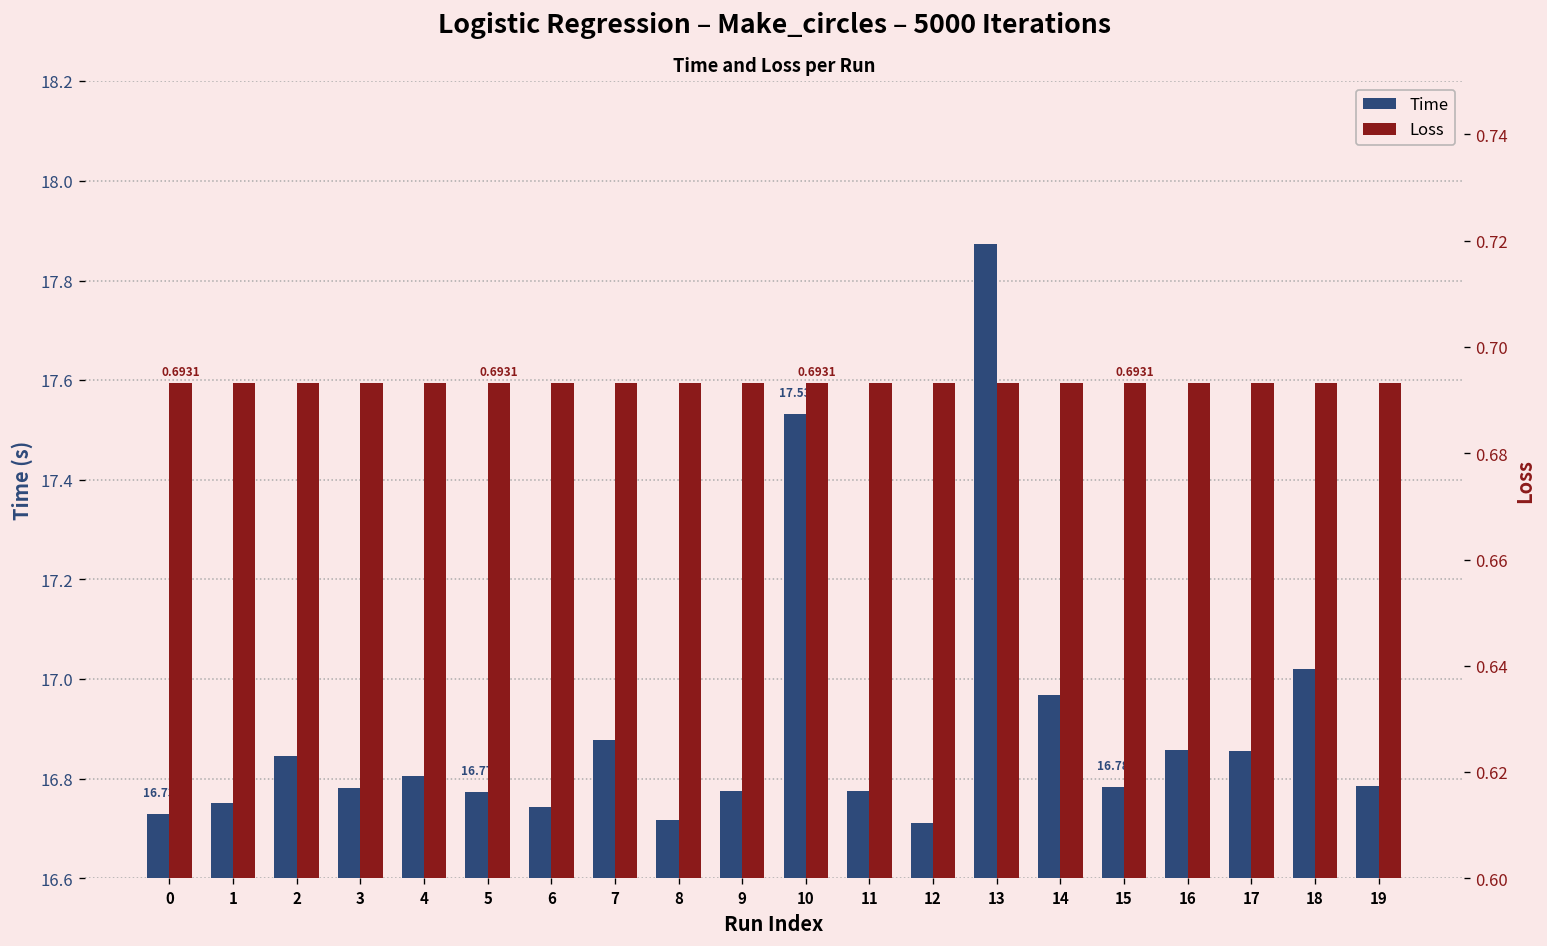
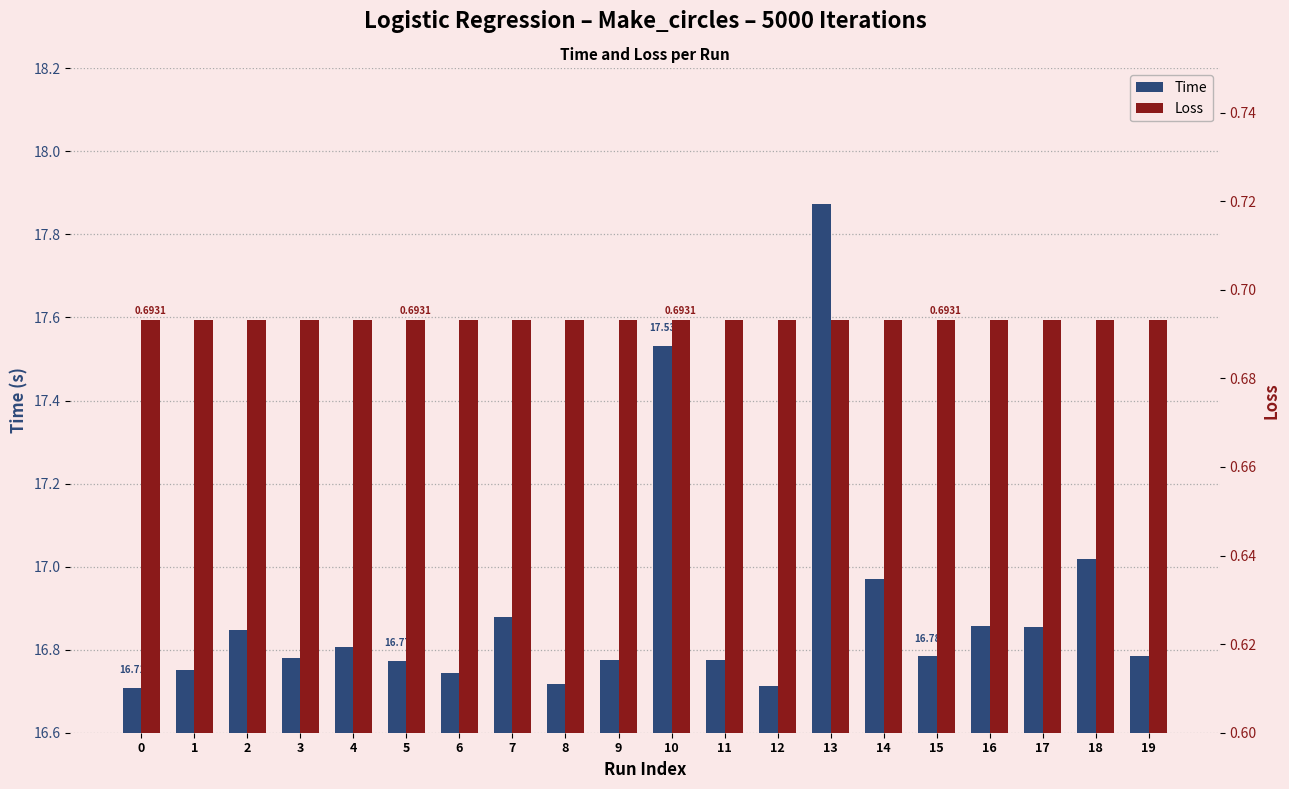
Time, 0: 16.73 -> 16.71
